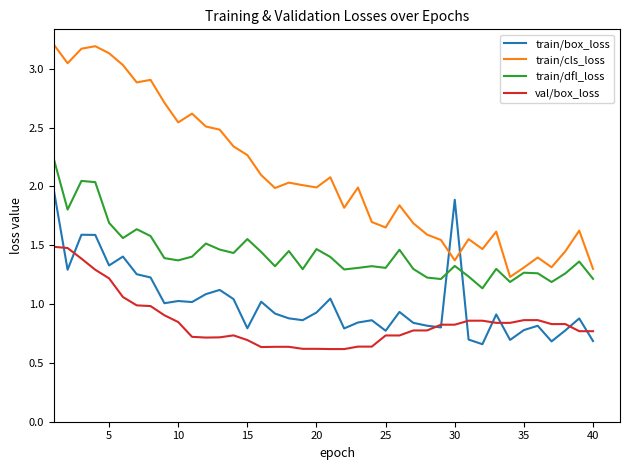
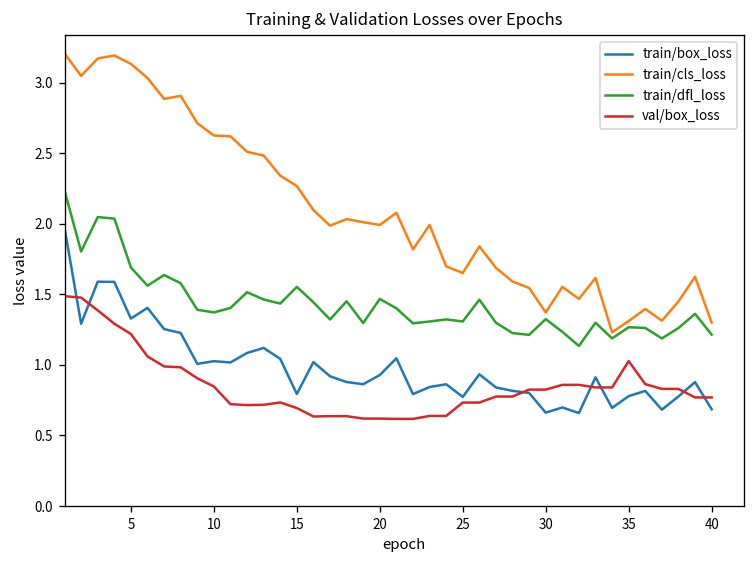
train/cls_loss, 10: 2.54 -> 2.62
train/box_loss, 30: 1.89 -> 0.66
val/box_loss, 35: 0.86 -> 1.03
